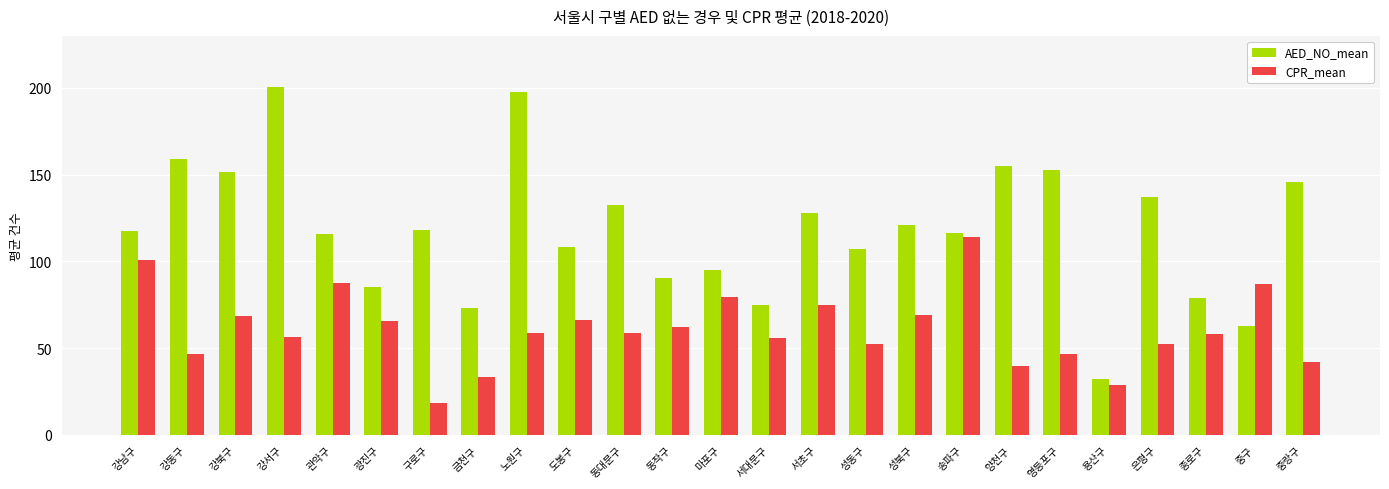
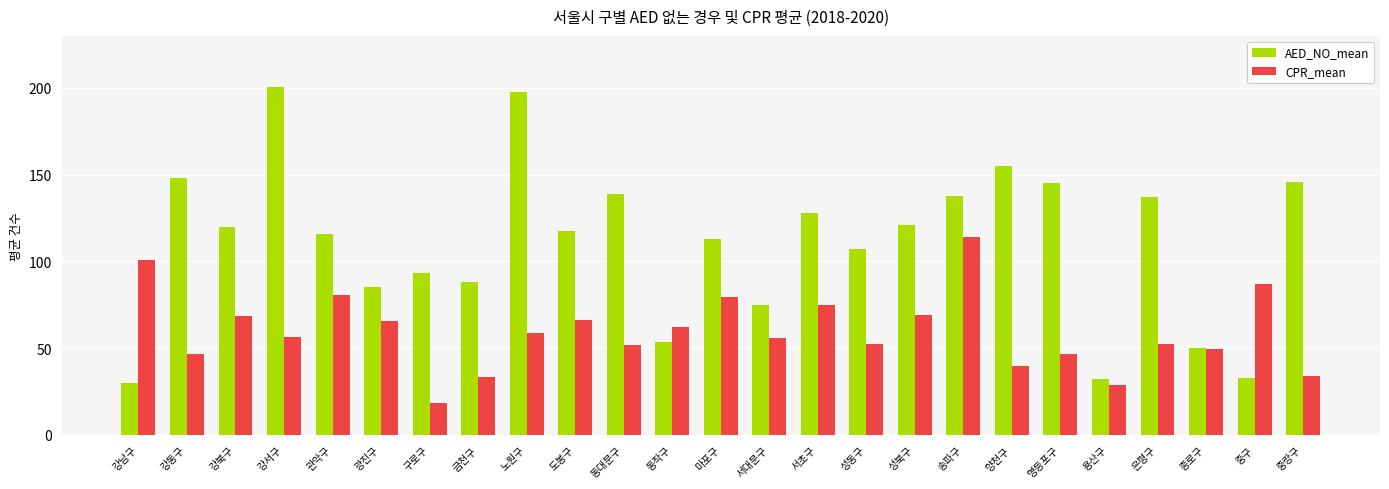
AED_NO_mean, 강남구: 117 -> 30
AED_NO_mean, 강동구: 159 -> 148
AED_NO_mean, 강북구: 151 -> 120
CPR_mean, 관악구: 88 -> 81
AED_NO_mean, 구로구: 118 -> 94
AED_NO_mean, 금천구: 73 -> 88
AED_NO_mean, 도봉구: 108 -> 117
AED_NO_mean, 동대문구: 133 -> 139
CPR_mean, 동대문구: 59 -> 52
AED_NO_mean, 동작구: 90 -> 54
AED_NO_mean, 마포구: 95 -> 113
AED_NO_mean, 송파구: 116 -> 138
AED_NO_mean, 영등포구: 153 -> 145
AED_NO_mean, 종로구: 79 -> 50
CPR_mean, 종로구: 58 -> 49
AED_NO_mean, 중구: 63 -> 33
CPR_mean, 중랑구: 42 -> 34
